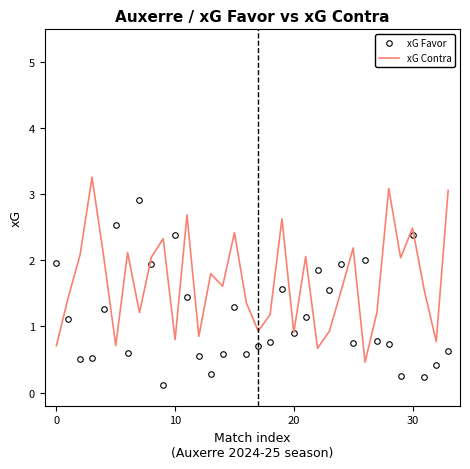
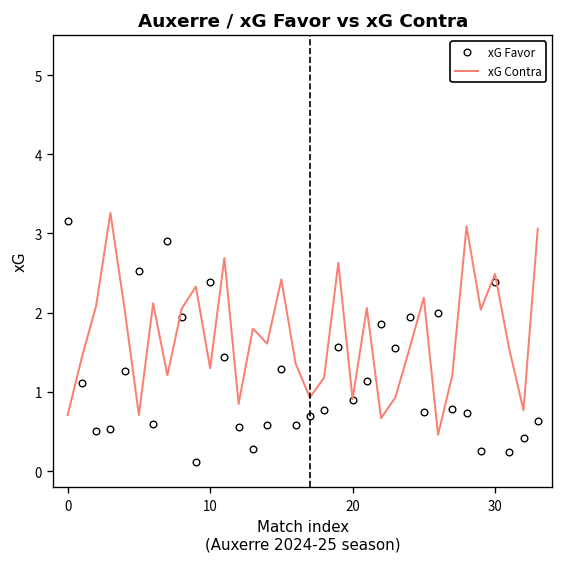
xG Favor, 0: 2.0 -> 3.2
xG Contra, 10: 0.8 -> 1.3
